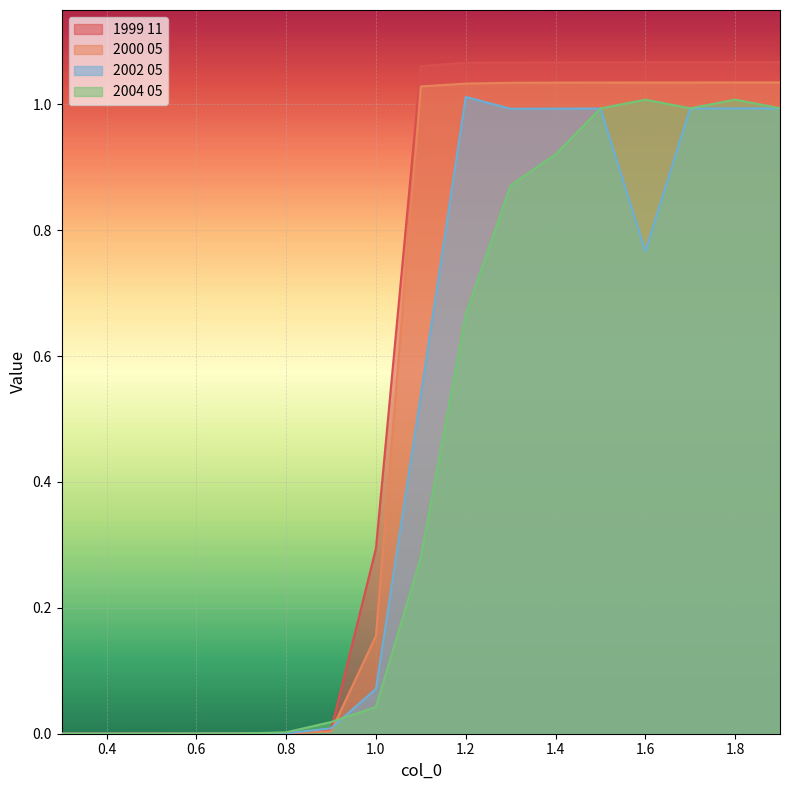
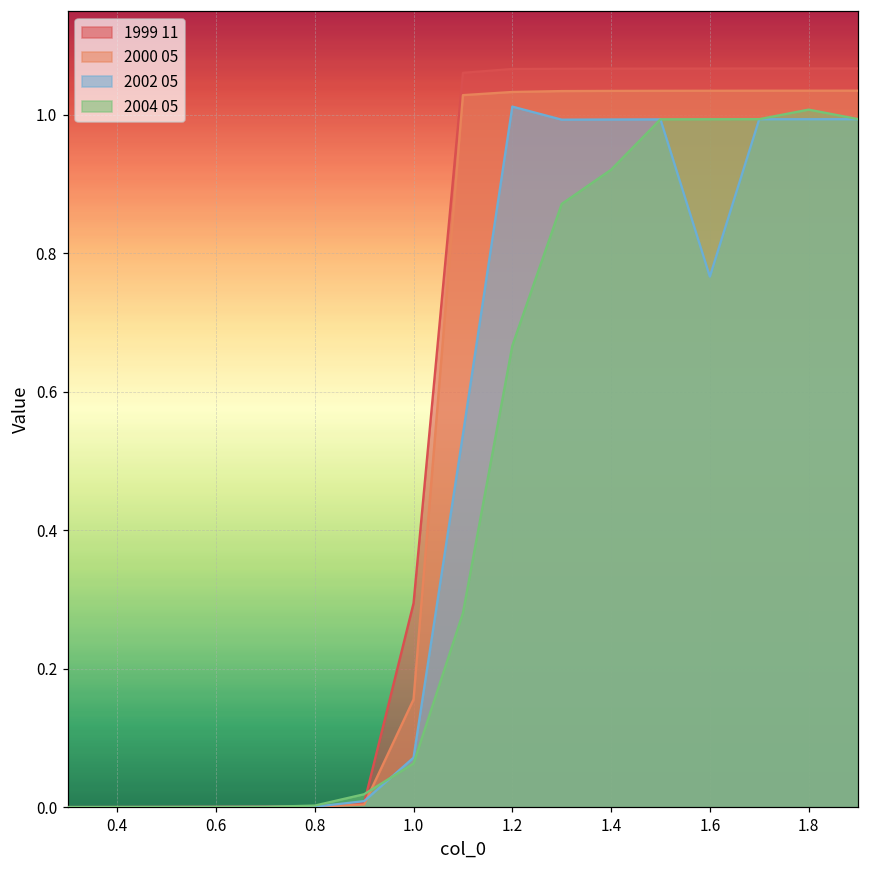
2004 05, 1.0: 0.04 -> 0.06
2004 05, 1.6: 1.01 -> 0.99
